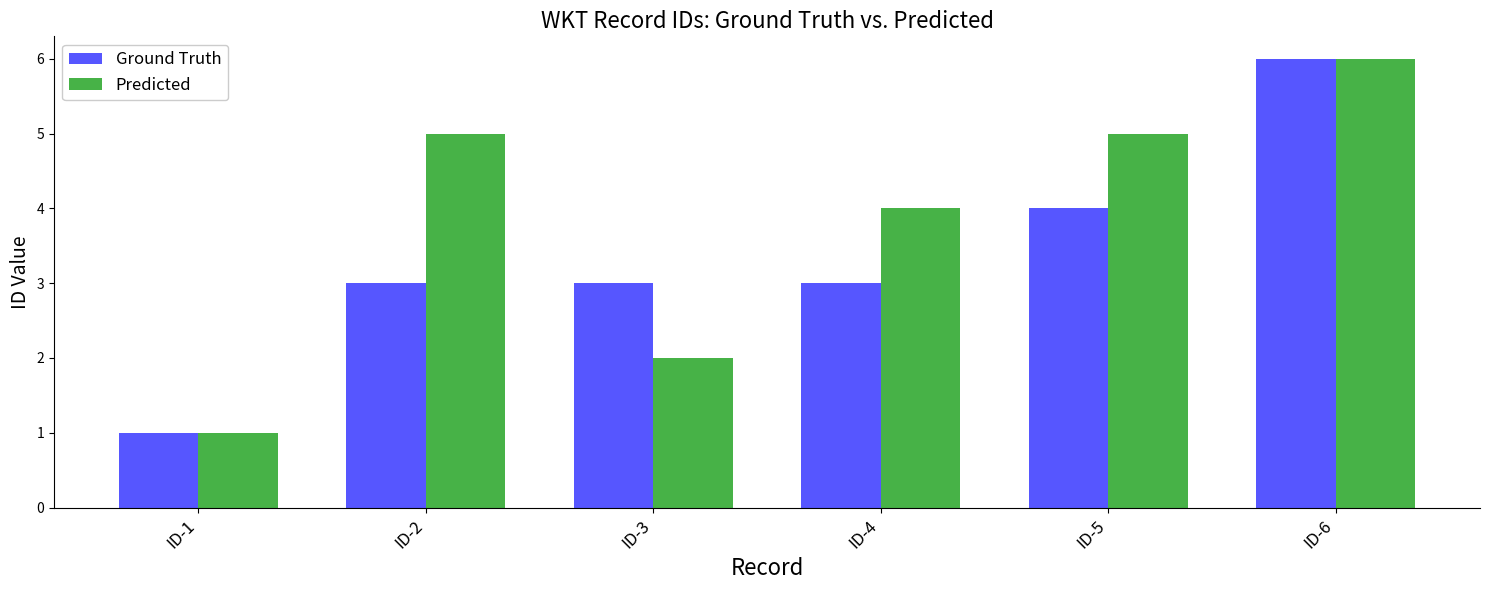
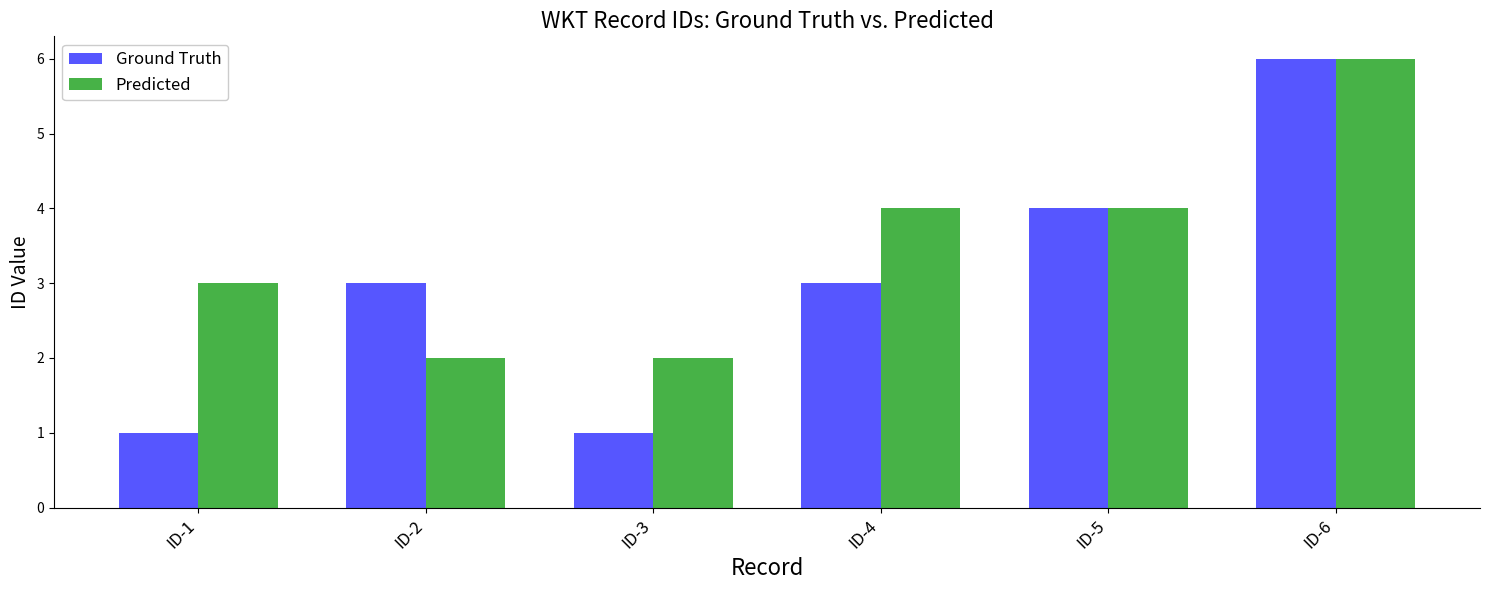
Predicted, ID-1: 1 -> 3
Predicted, ID-2: 5 -> 2
Ground Truth, ID-3: 3 -> 1
Predicted, ID-5: 5 -> 4
